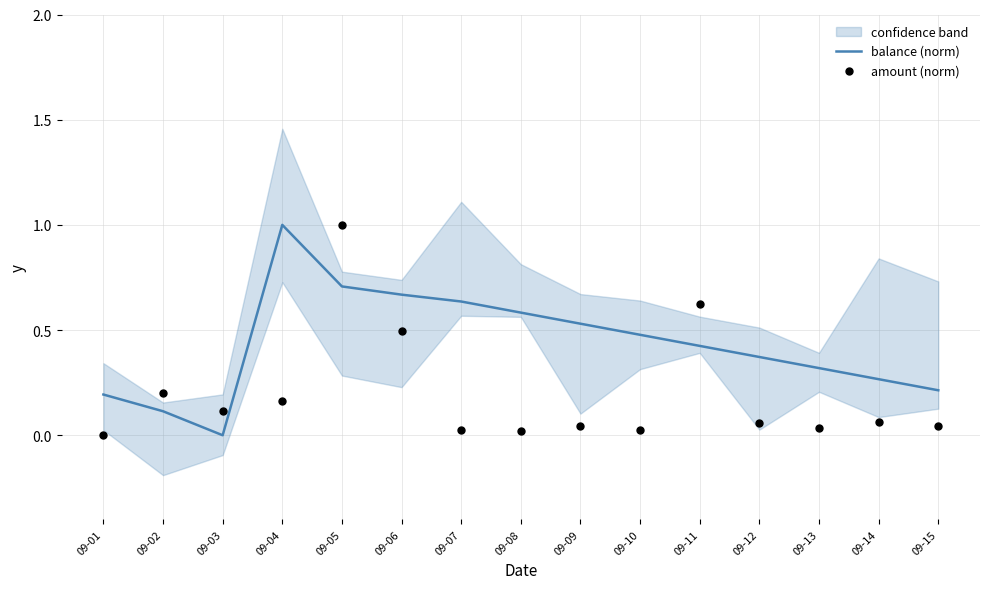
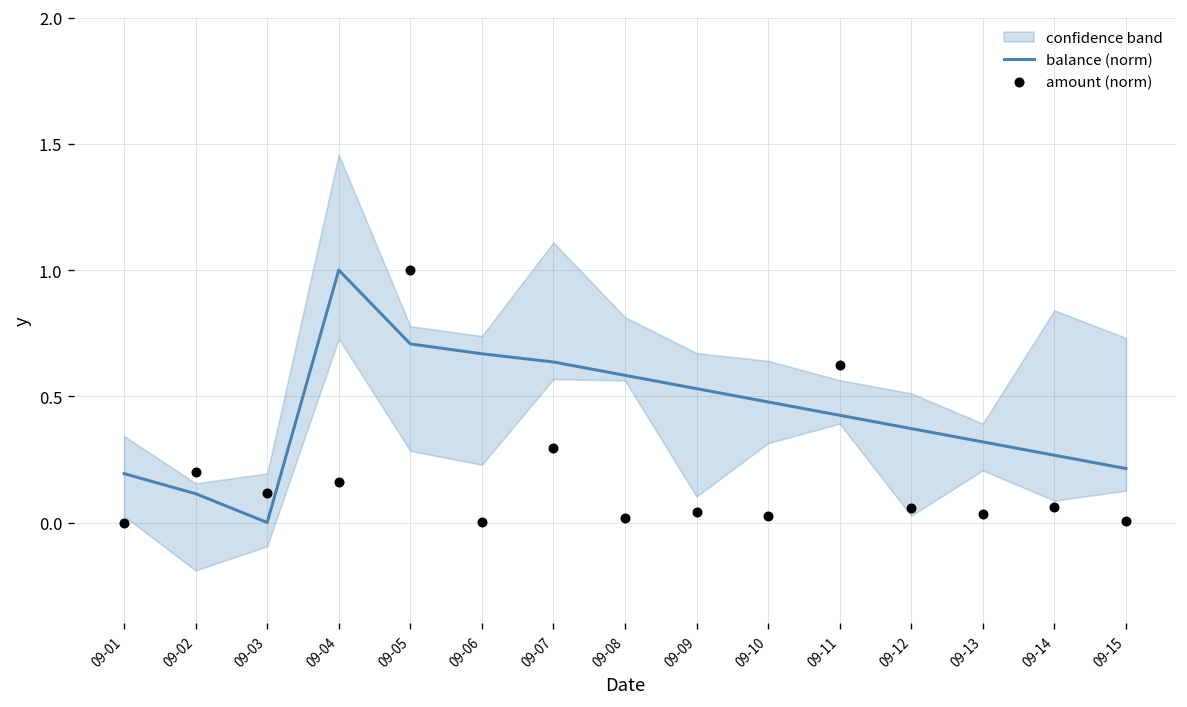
amount (norm), 09-06: 0.49 -> 0.00
amount (norm), 09-07: 0.03 -> 0.30
amount (norm), 09-15: 0.04 -> 0.00
